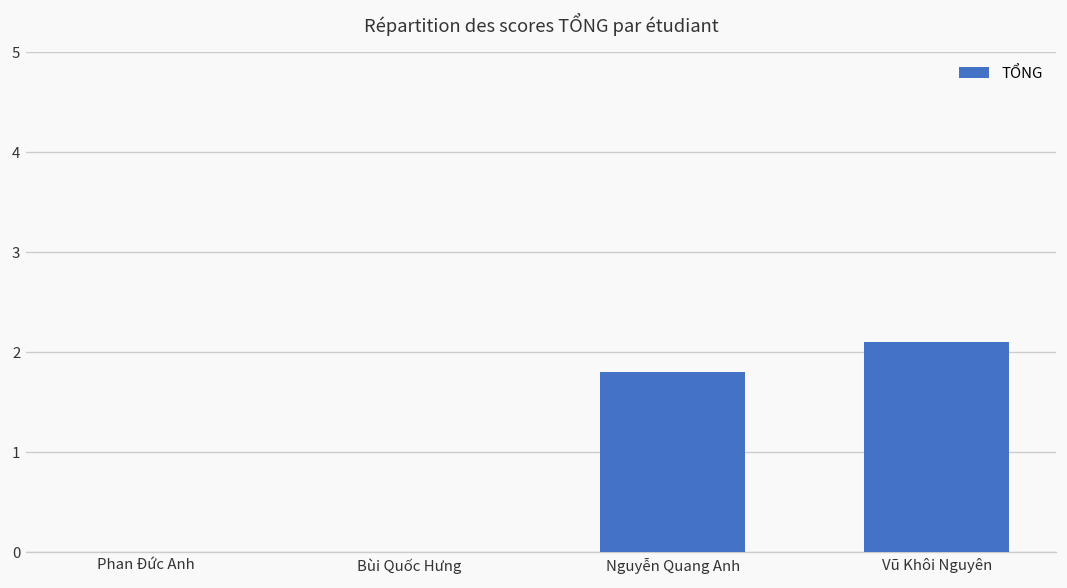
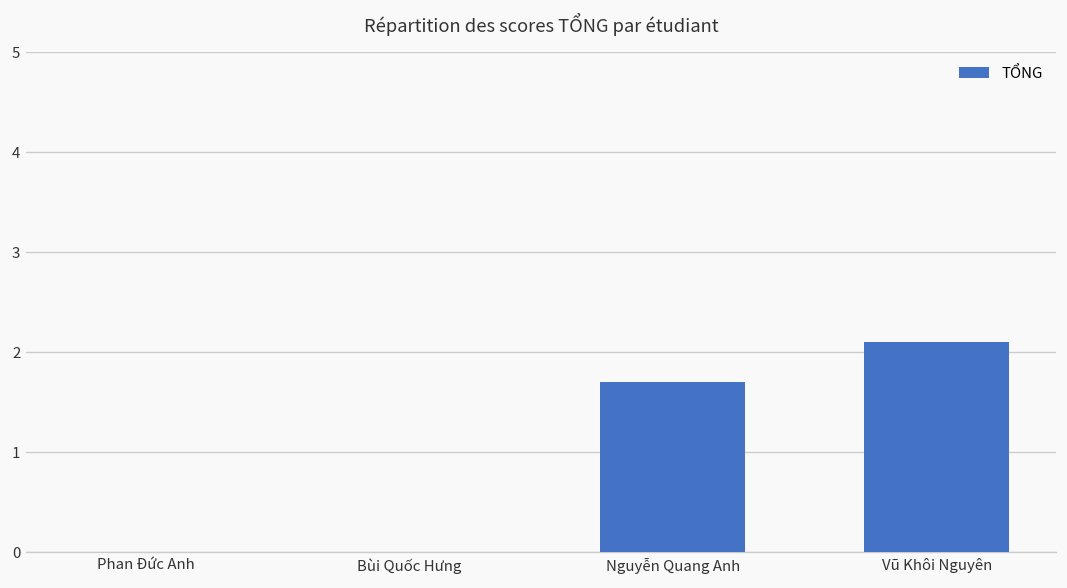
Nguyễn Quang Anh: 1.8 -> 1.7
